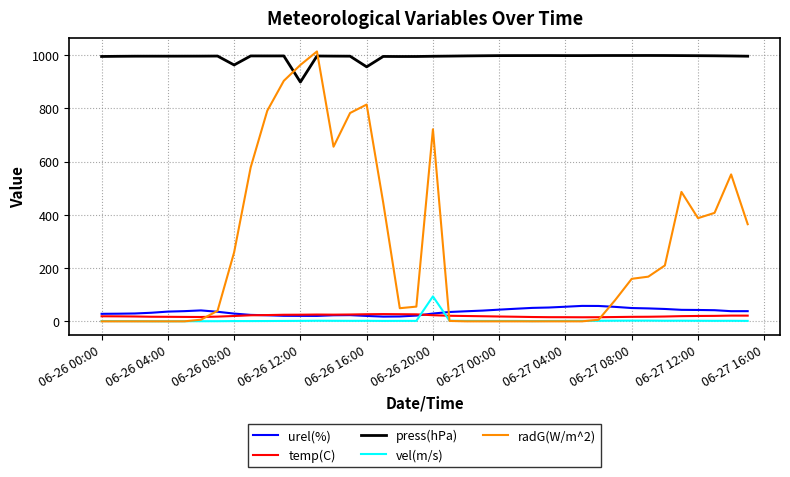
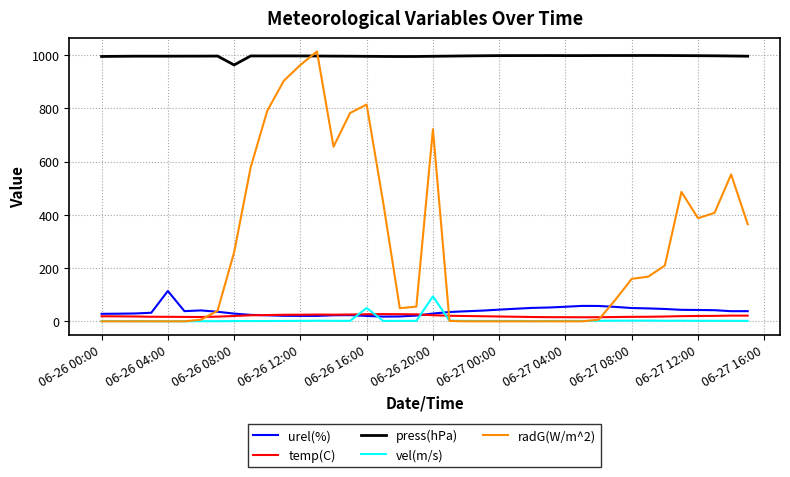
urel(%), 06-26 04:00: 40 -> 110
press(hPa), 06-26 12:00: 900 -> 1000
press(hPa), 06-26 16:00: 960 -> 990
vel(m/s), 06-26 16:00: 0 -> 50
